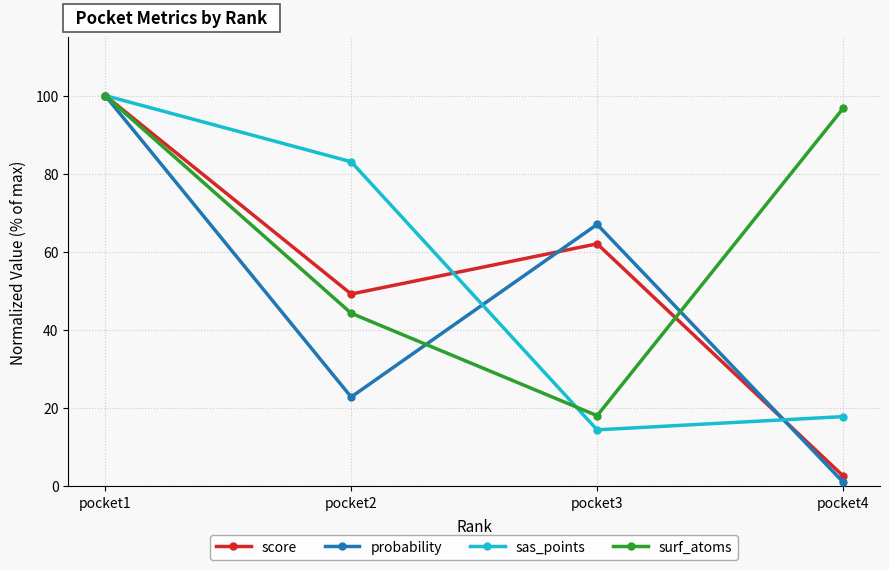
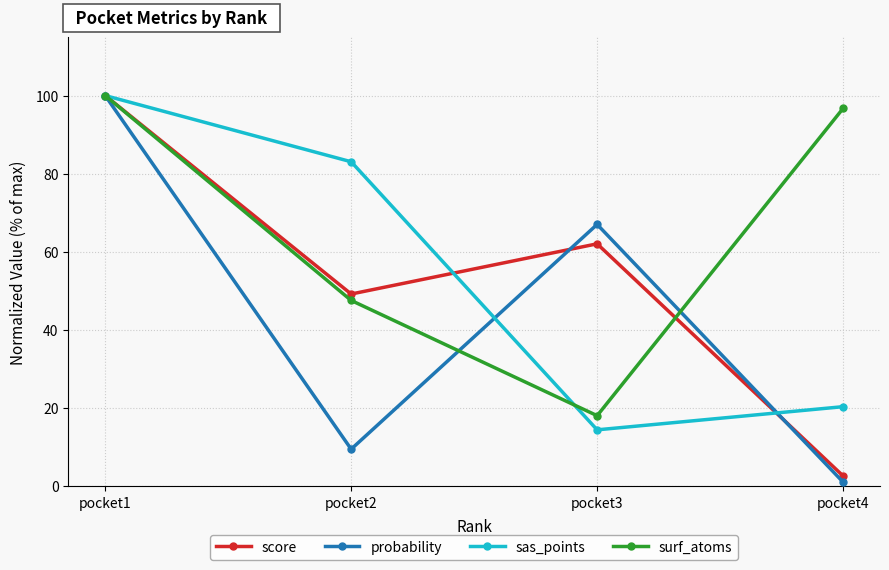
probability, pocket2: 23 -> 9
surf_atoms, pocket2: 44 -> 48
sas_points, pocket4: 18 -> 20
